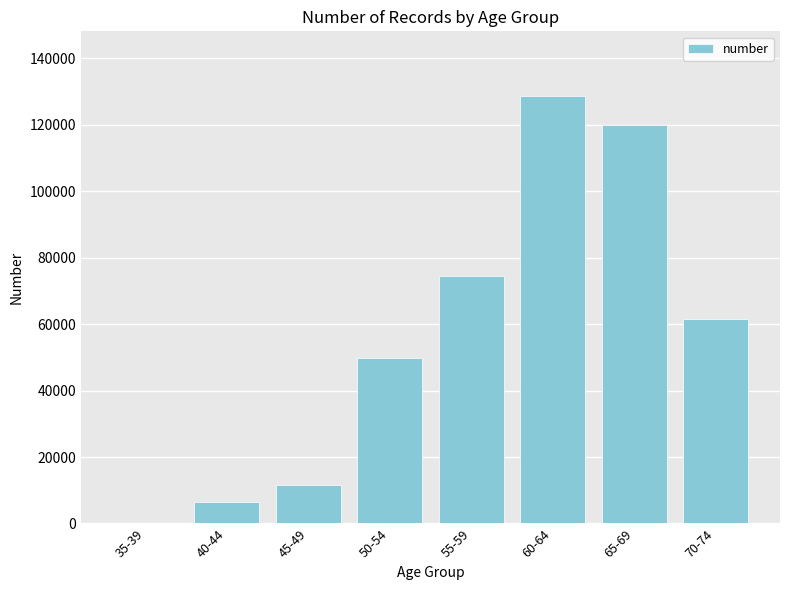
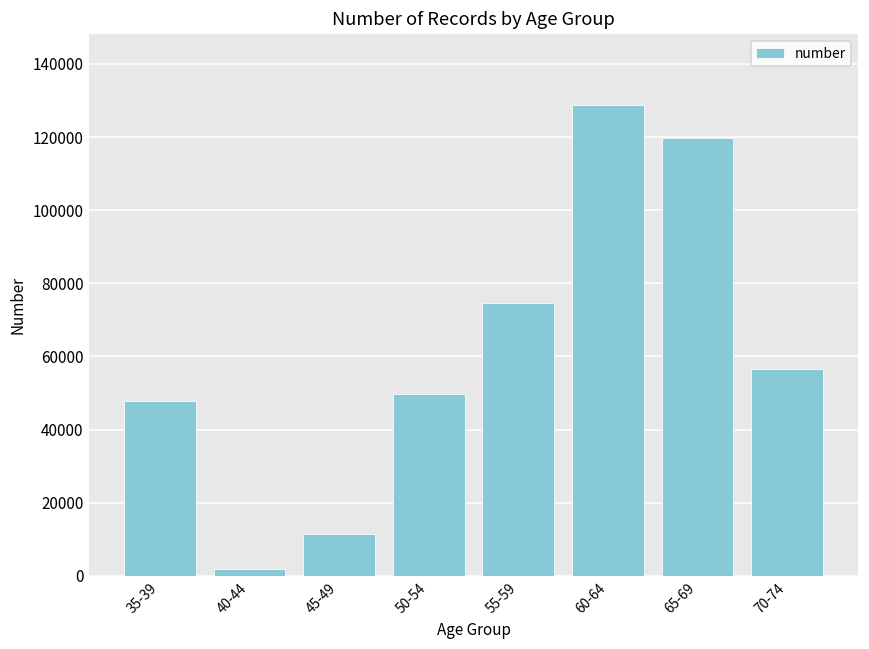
35-39: 0 -> 48000
40-44: 6000 -> 2000
70-74: 61000 -> 56000
